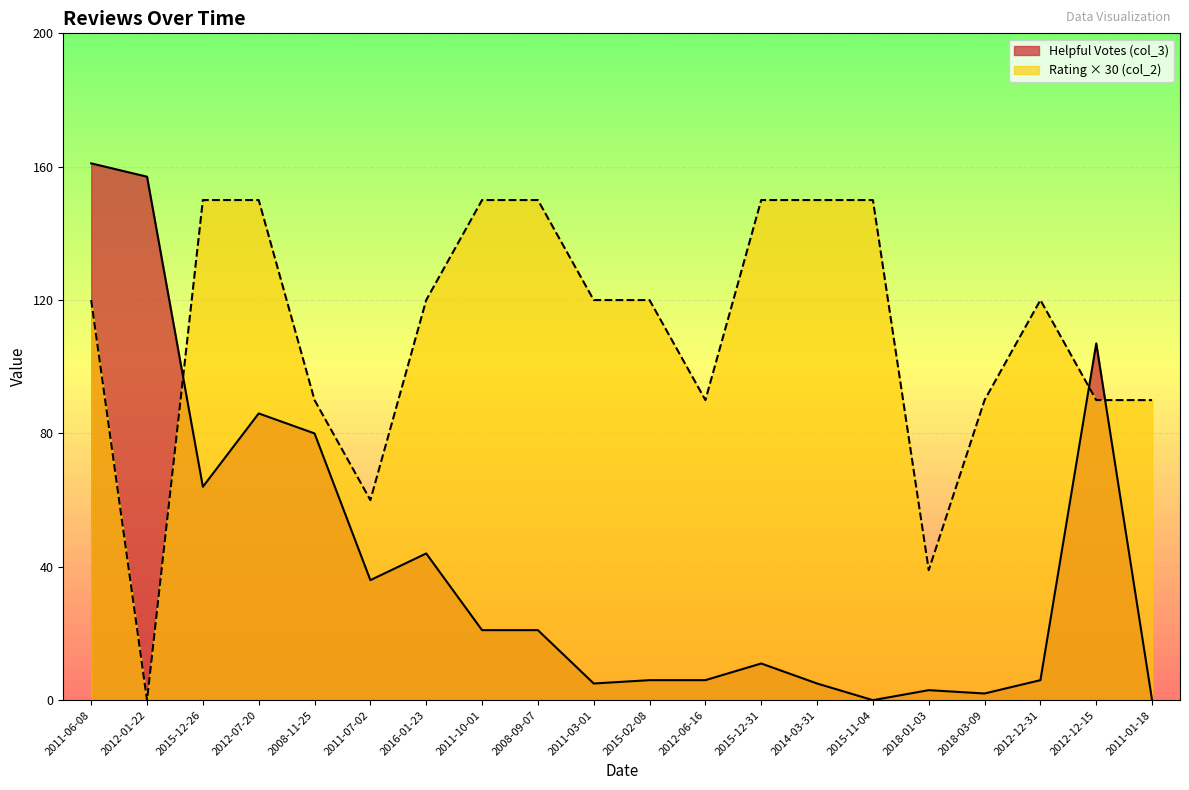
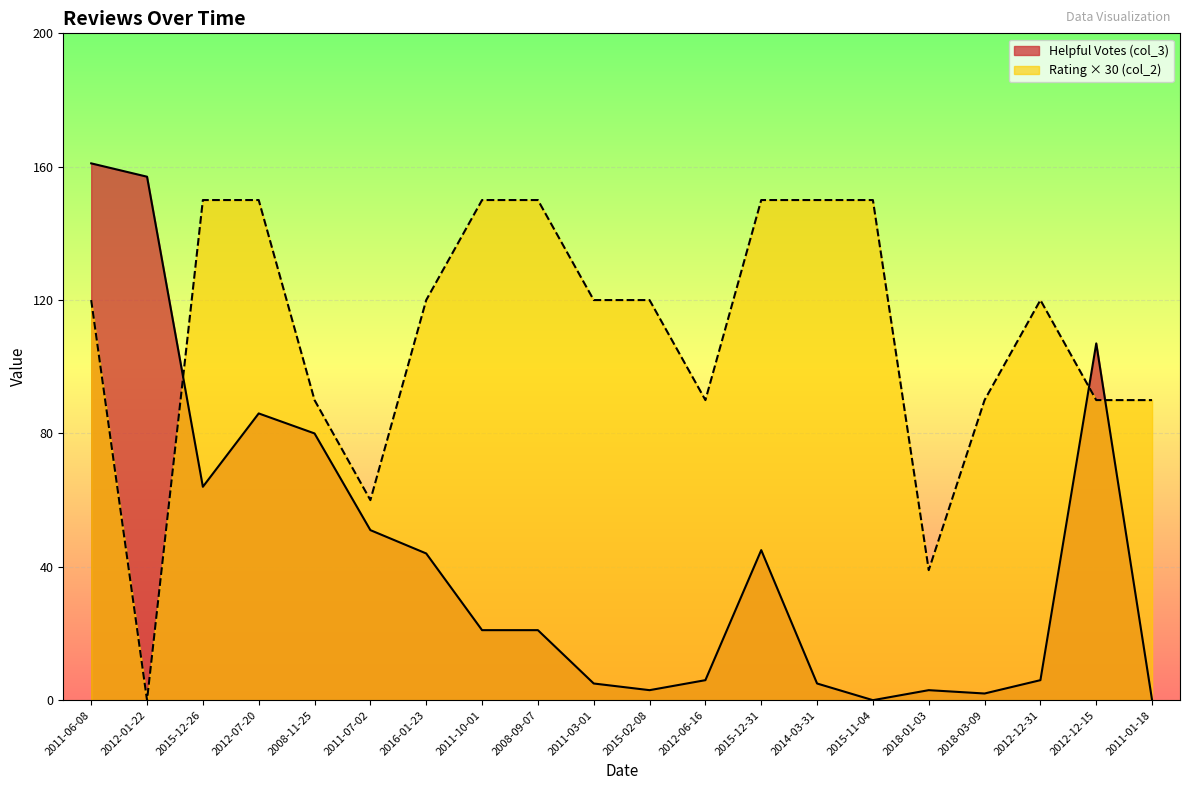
Helpful Votes (col_3), 2011-07-02: 36 -> 51
Helpful Votes (col_3), 2015-02-08: 6 -> 3
Helpful Votes (col_3), 2015-12-31: 11 -> 45
